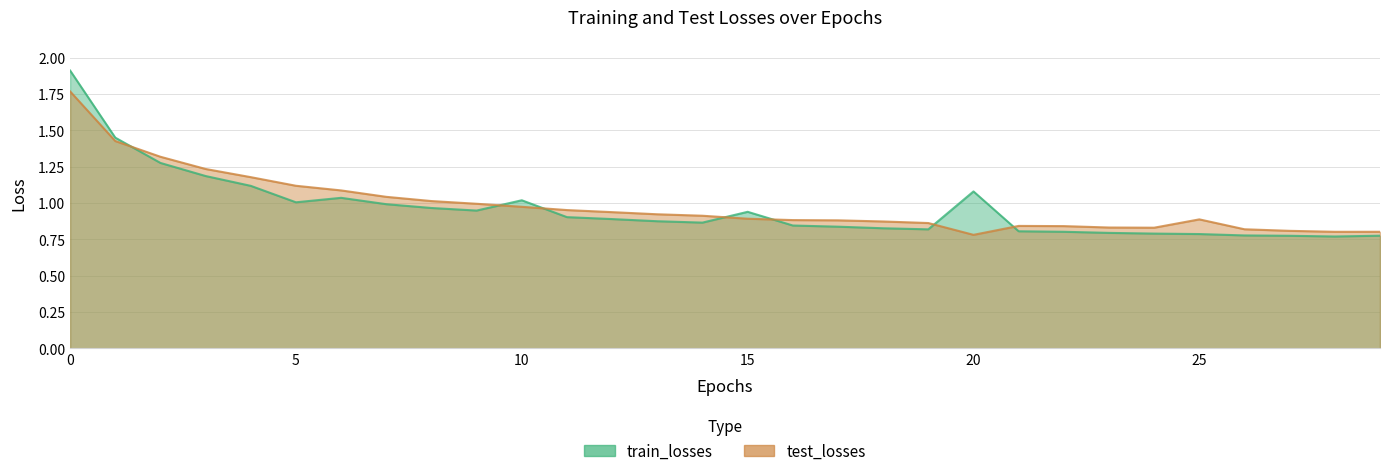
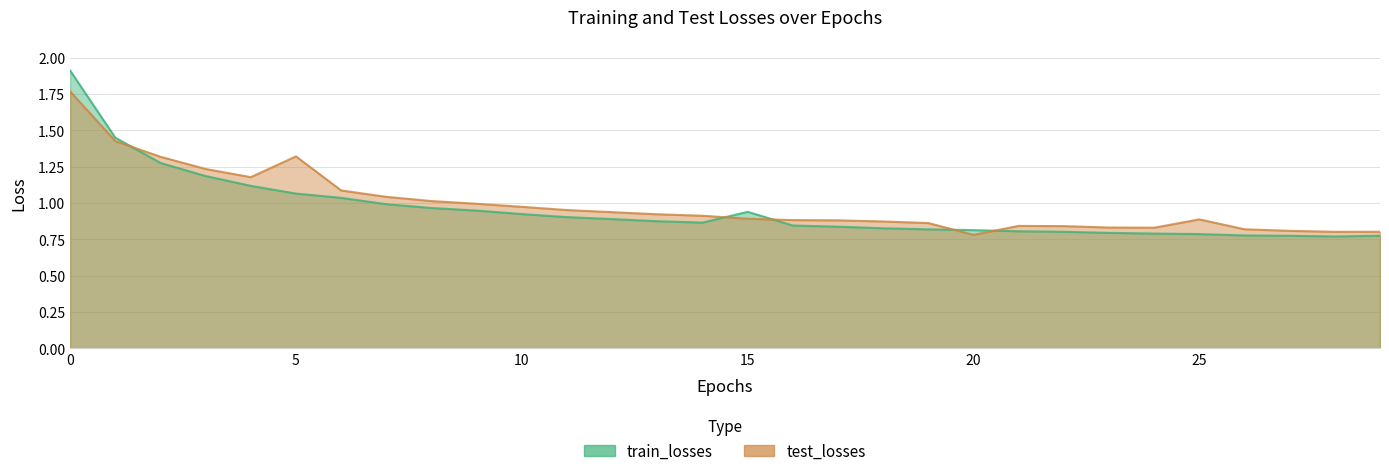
train_losses, 5: 1.01 -> 1.07
test_losses, 5: 1.12 -> 1.32
train_losses, 10: 1.02 -> 0.92
train_losses, 20: 1.08 -> 0.81
